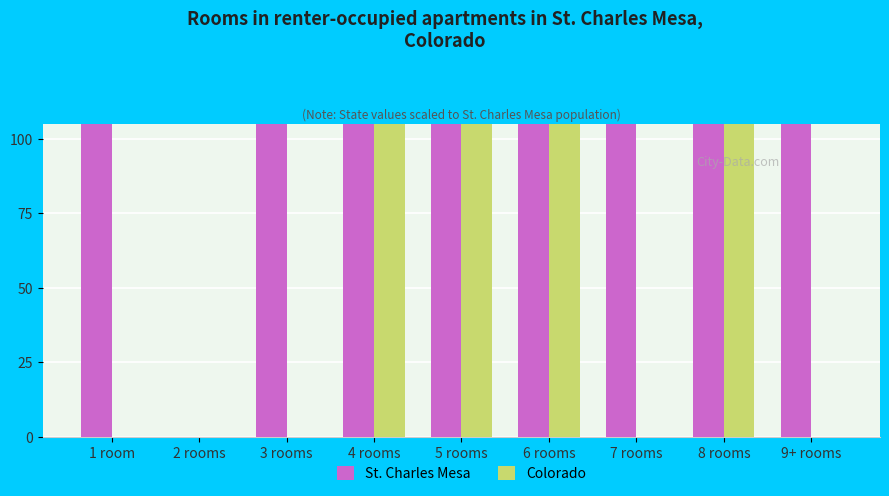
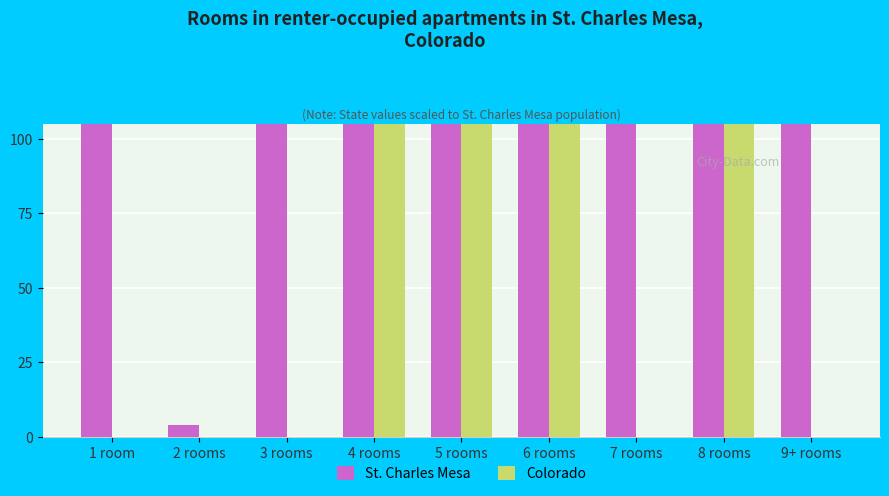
St. Charles Mesa, 2 rooms: 0 -> 4
